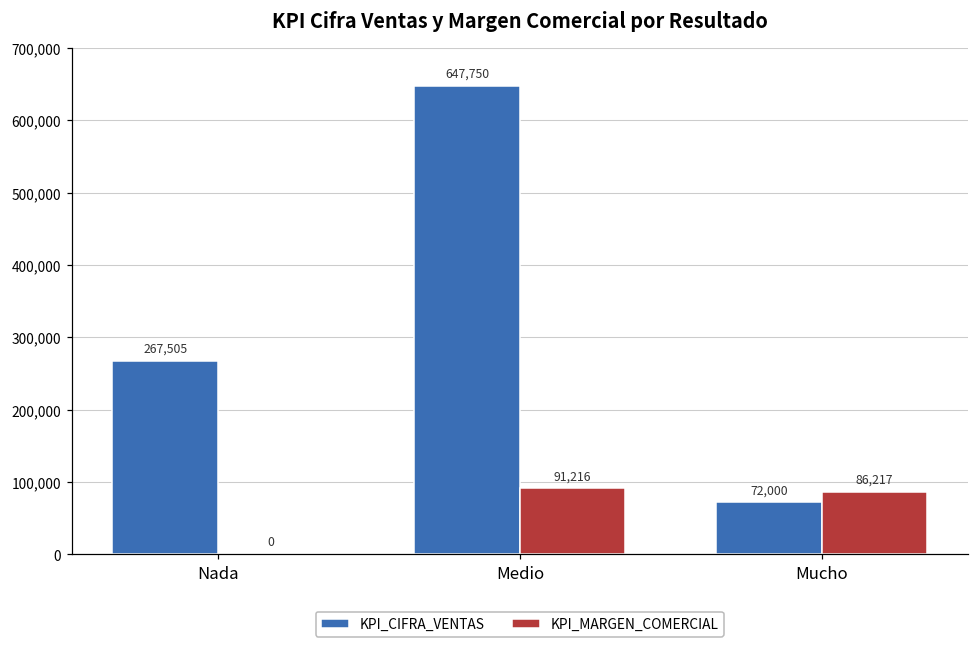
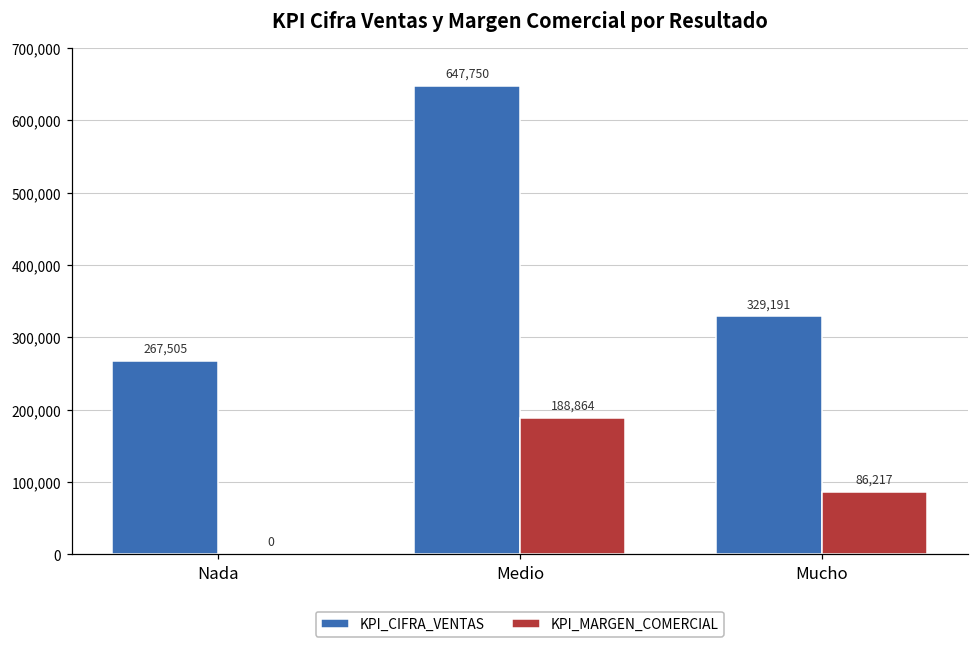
KPI_MARGEN_COMERCIAL, Medio: 91,216 -> 188,864
KPI_CIFRA_VENTAS, Mucho: 72,000 -> 329,191
